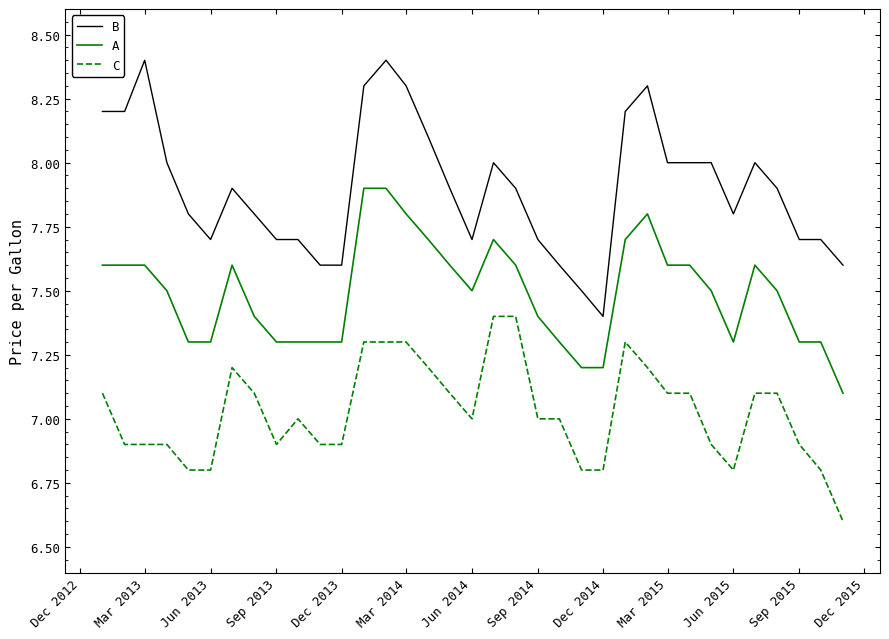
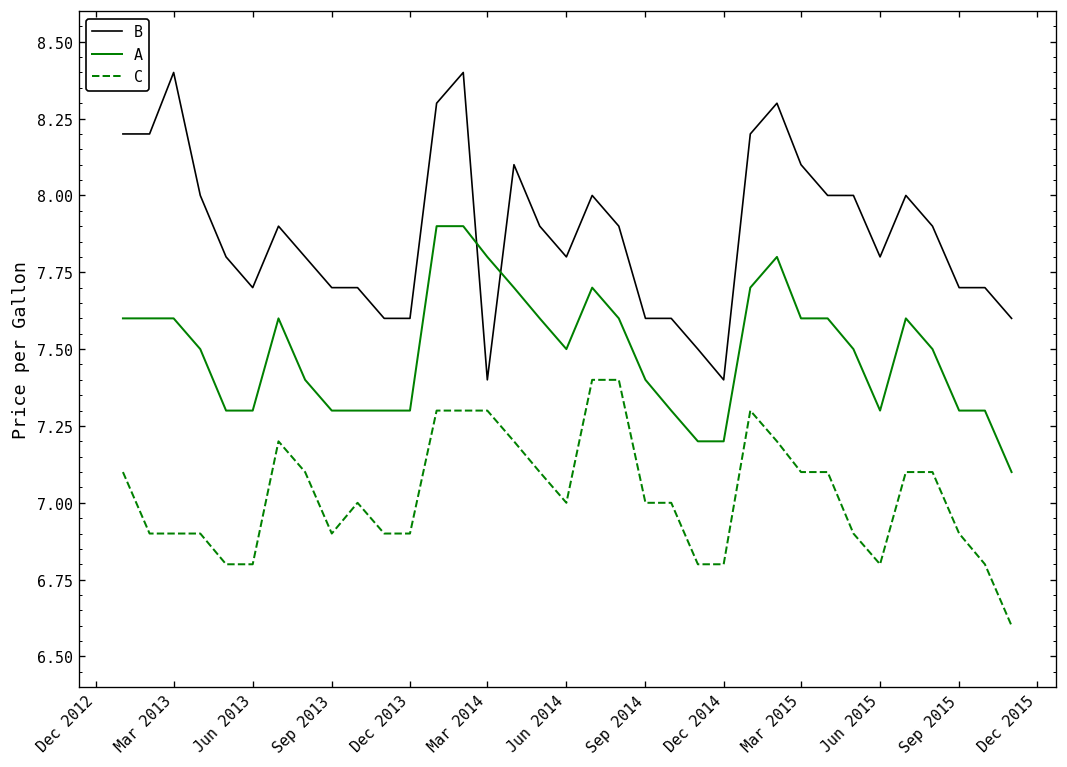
B, Mar 2014: 8.3 -> 7.4
B, Jun 2014: 7.7 -> 7.8
B, Sep 2014: 7.7 -> 7.6
B, Mar 2015: 8.0 -> 8.1
